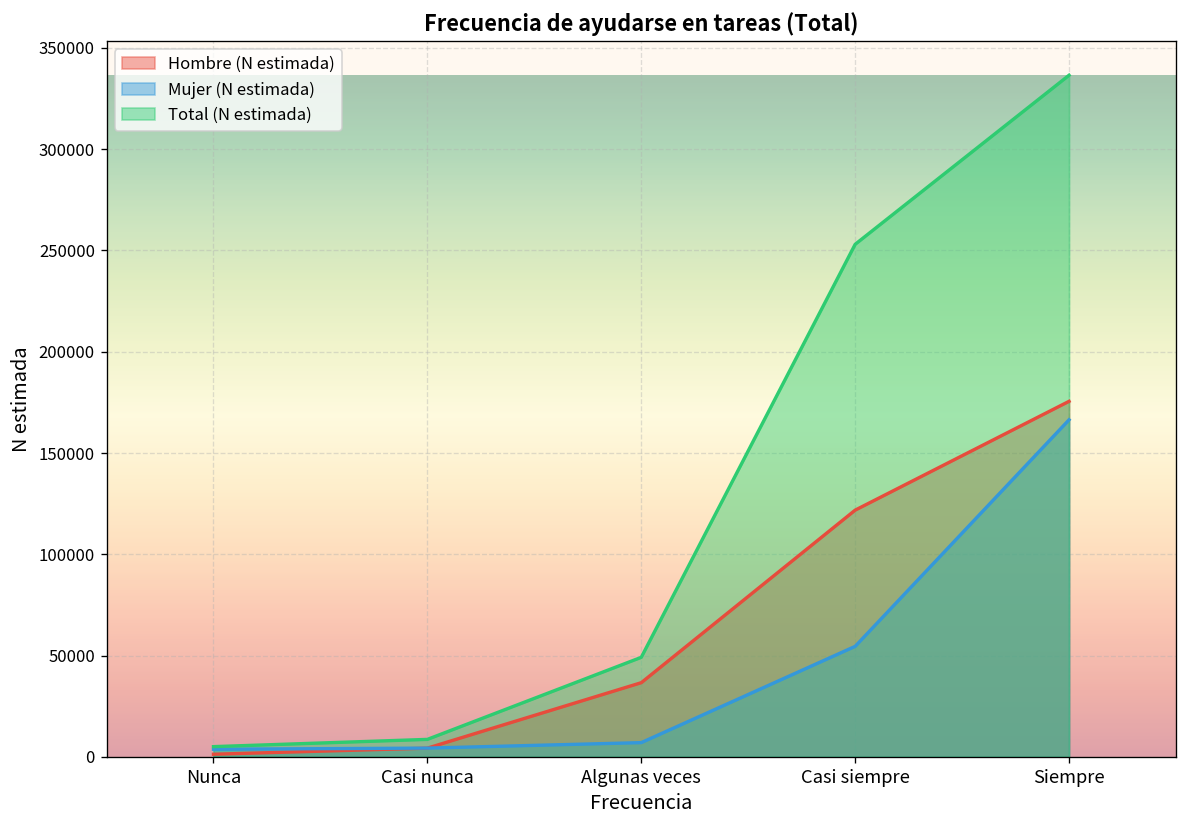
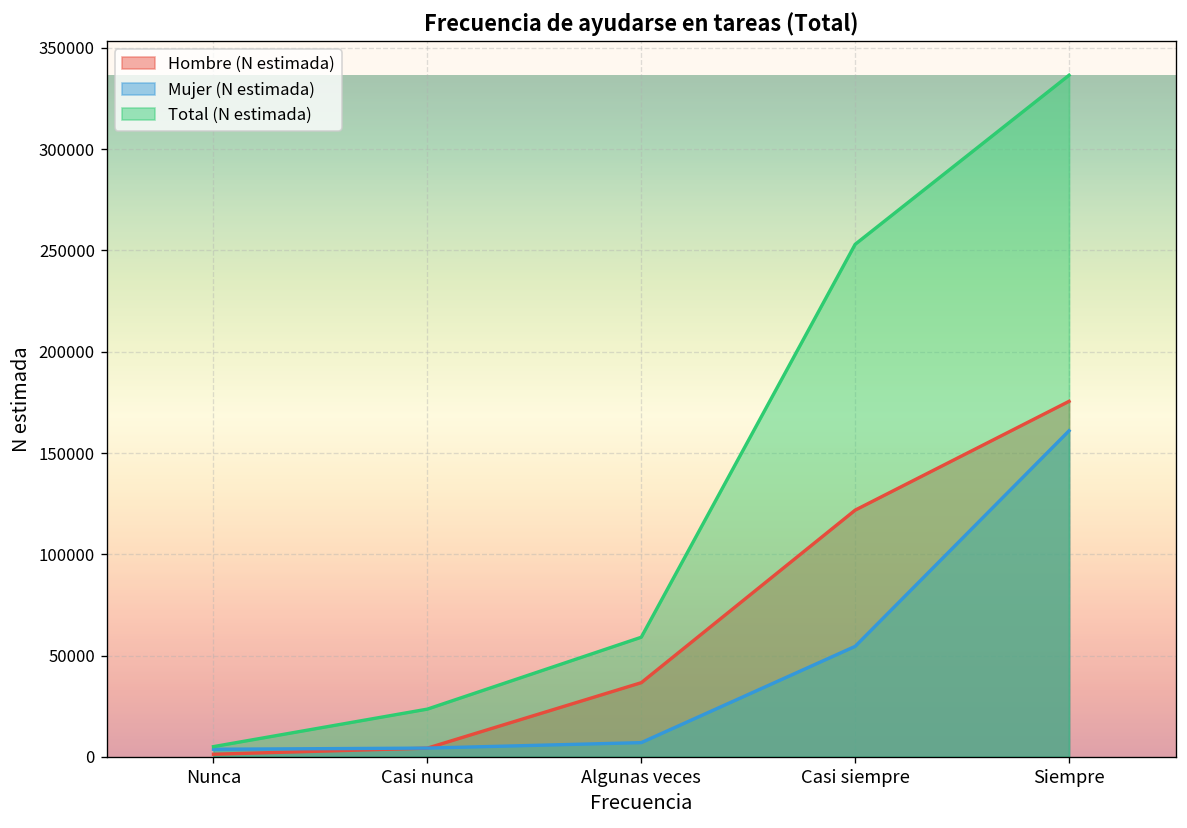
Total (N estimada), Casi nunca: 9000 -> 24000
Total (N estimada), Algunas veces: 49000 -> 59000
Mujer (N estimada), Siempre: 166000 -> 161000
